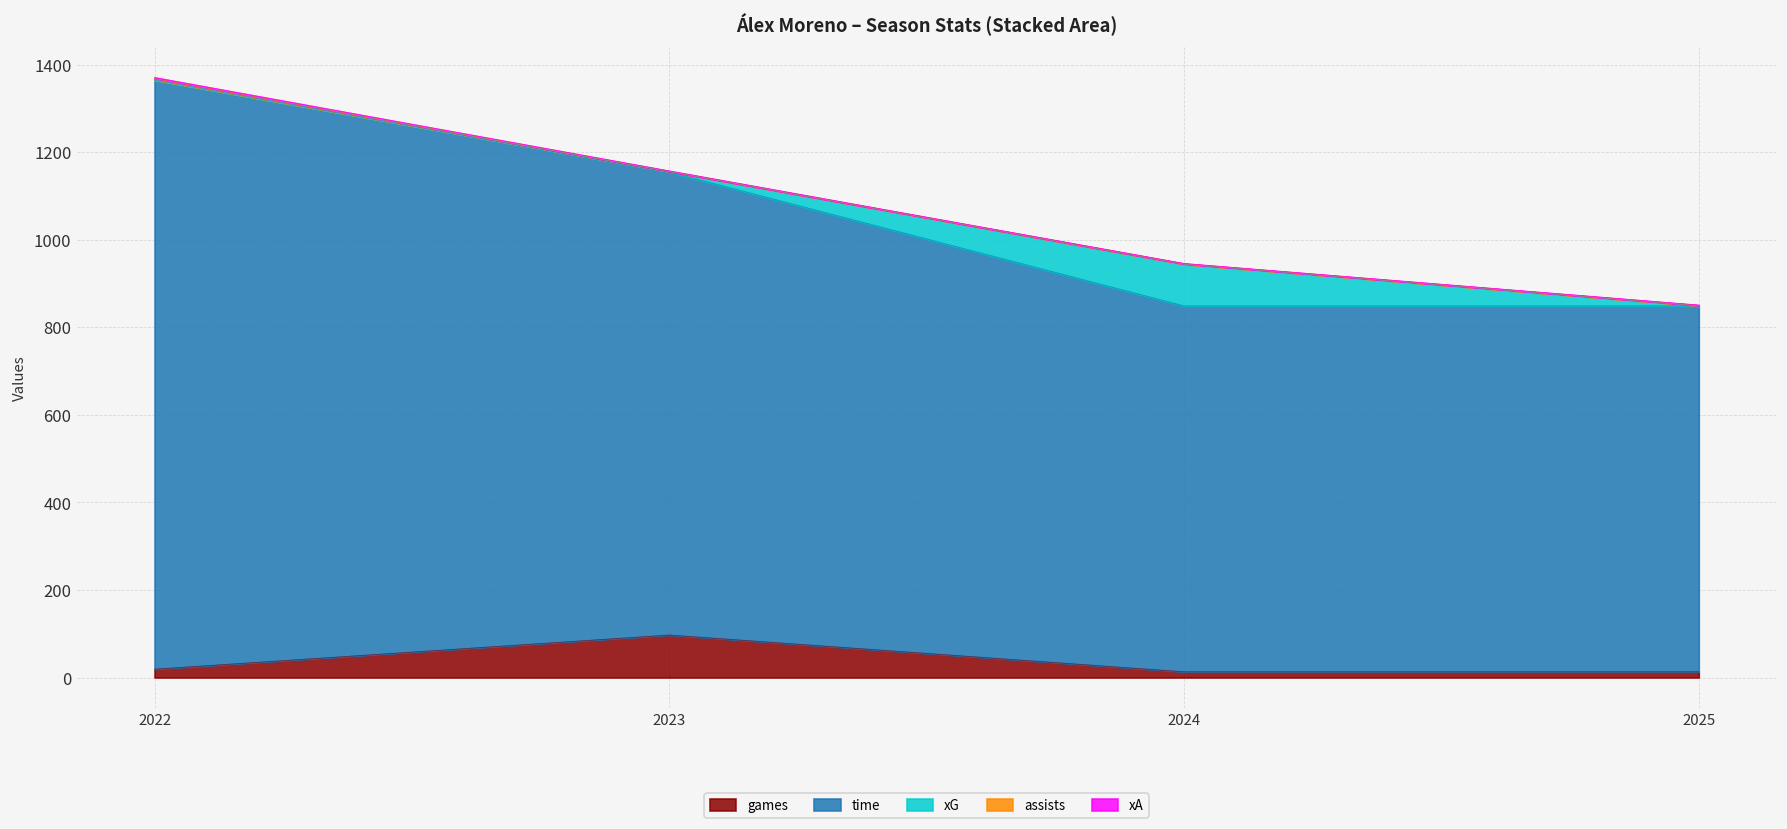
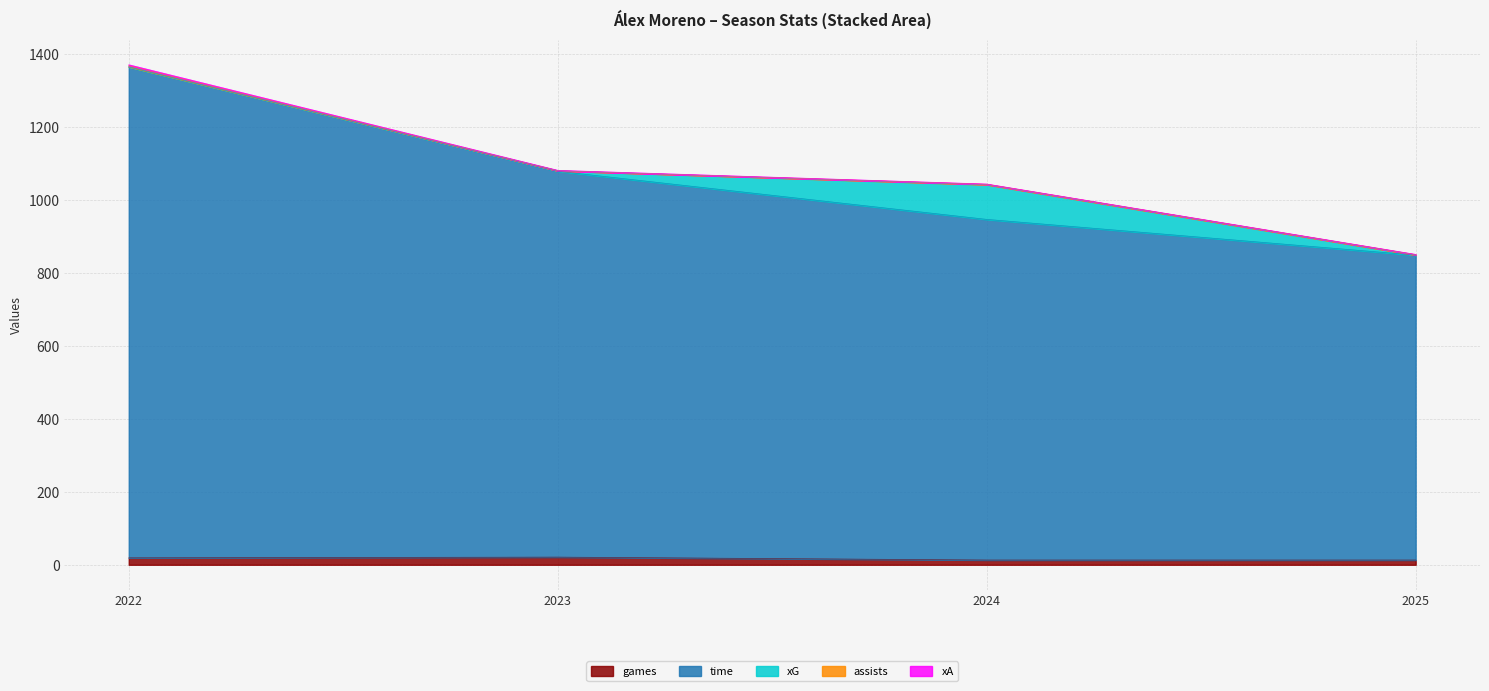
games, 2023: 100 -> 20
time, 2024: 840 -> 930
